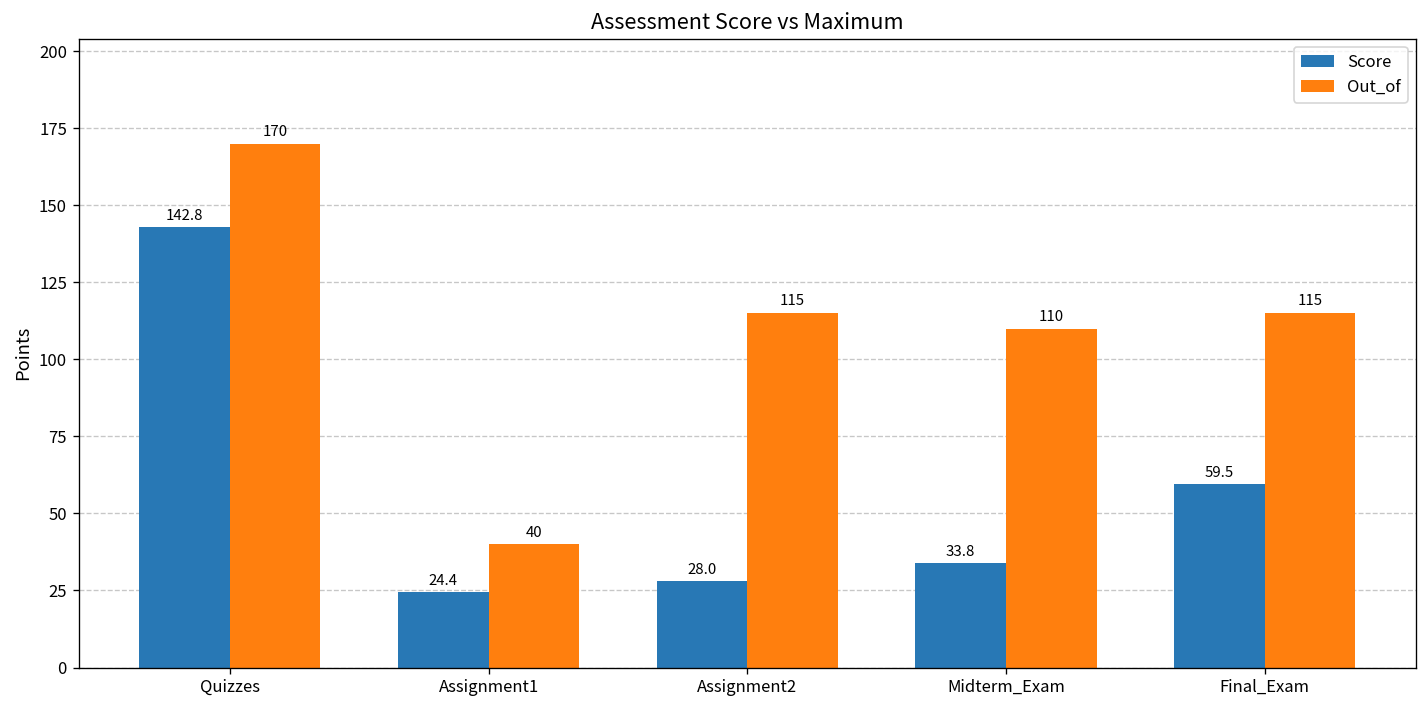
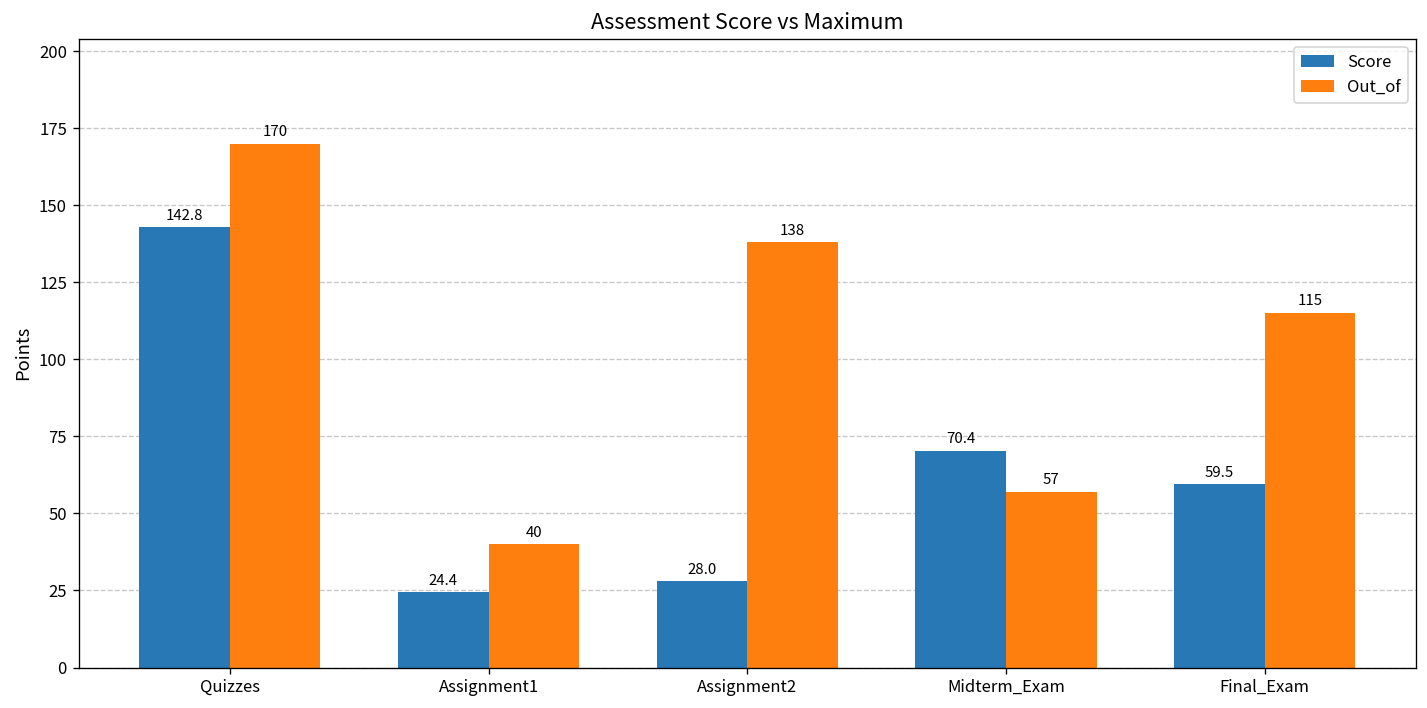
Out_of, Assignment2: 115 -> 138
Score, Midterm_Exam: 33.8 -> 70.4
Out_of, Midterm_Exam: 110 -> 57
